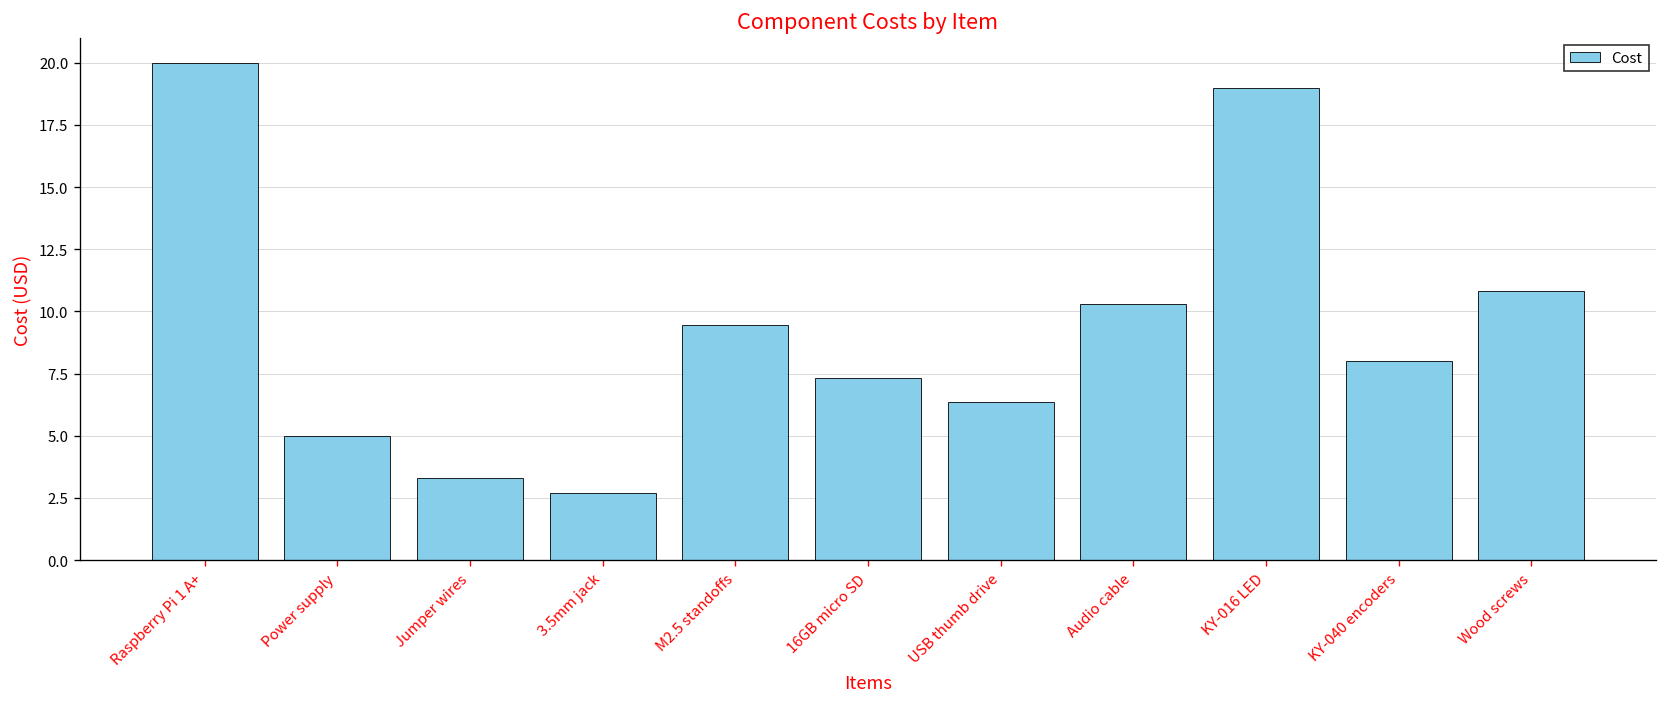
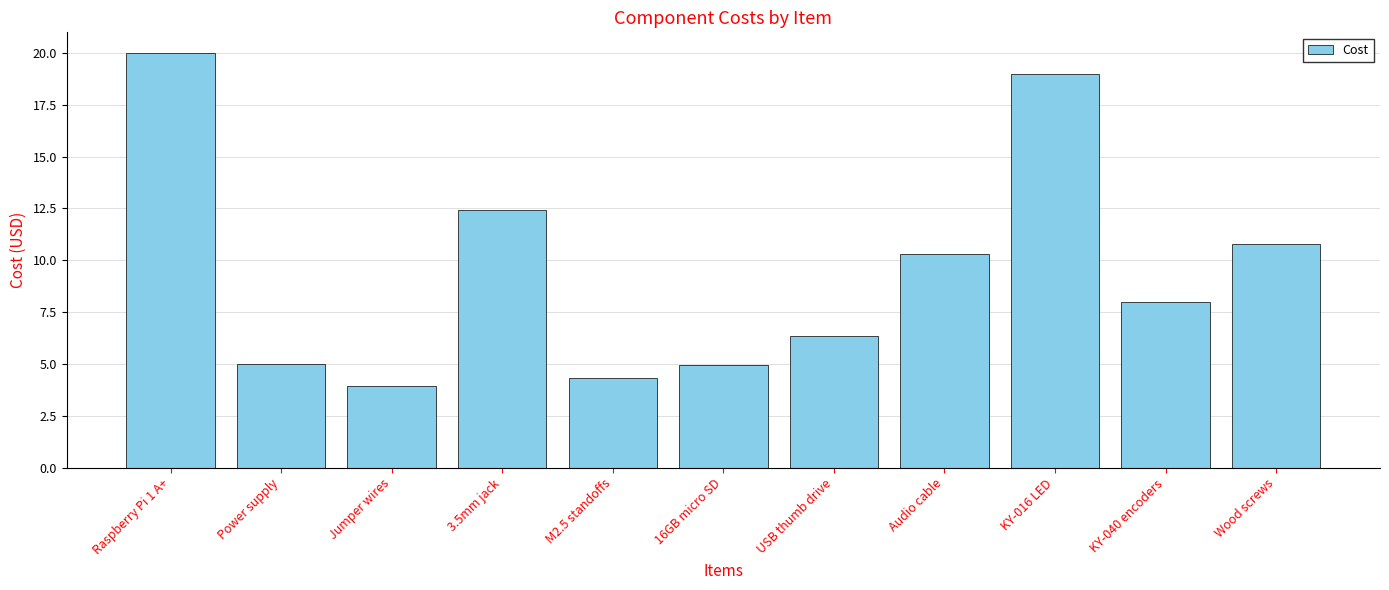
Jumper wires: 3.3 -> 4.0
3.5mm jack: 2.7 -> 12.5
M2.5 standoffs: 9.5 -> 4.3
16GB micro SD: 7.3 -> 5.0
